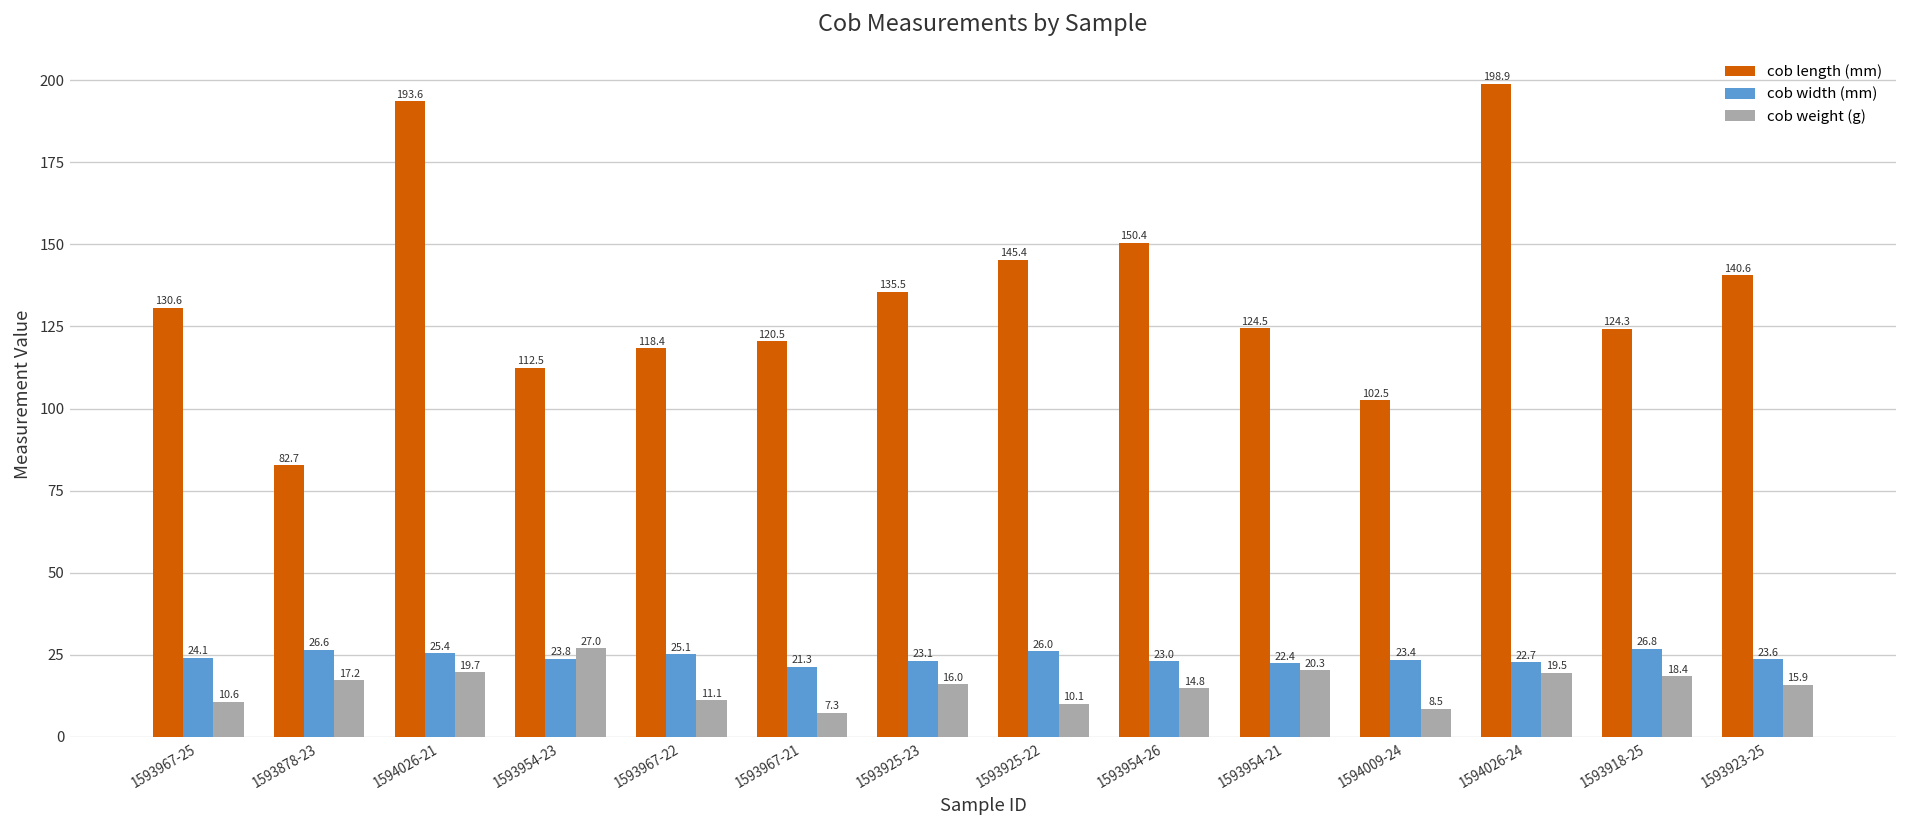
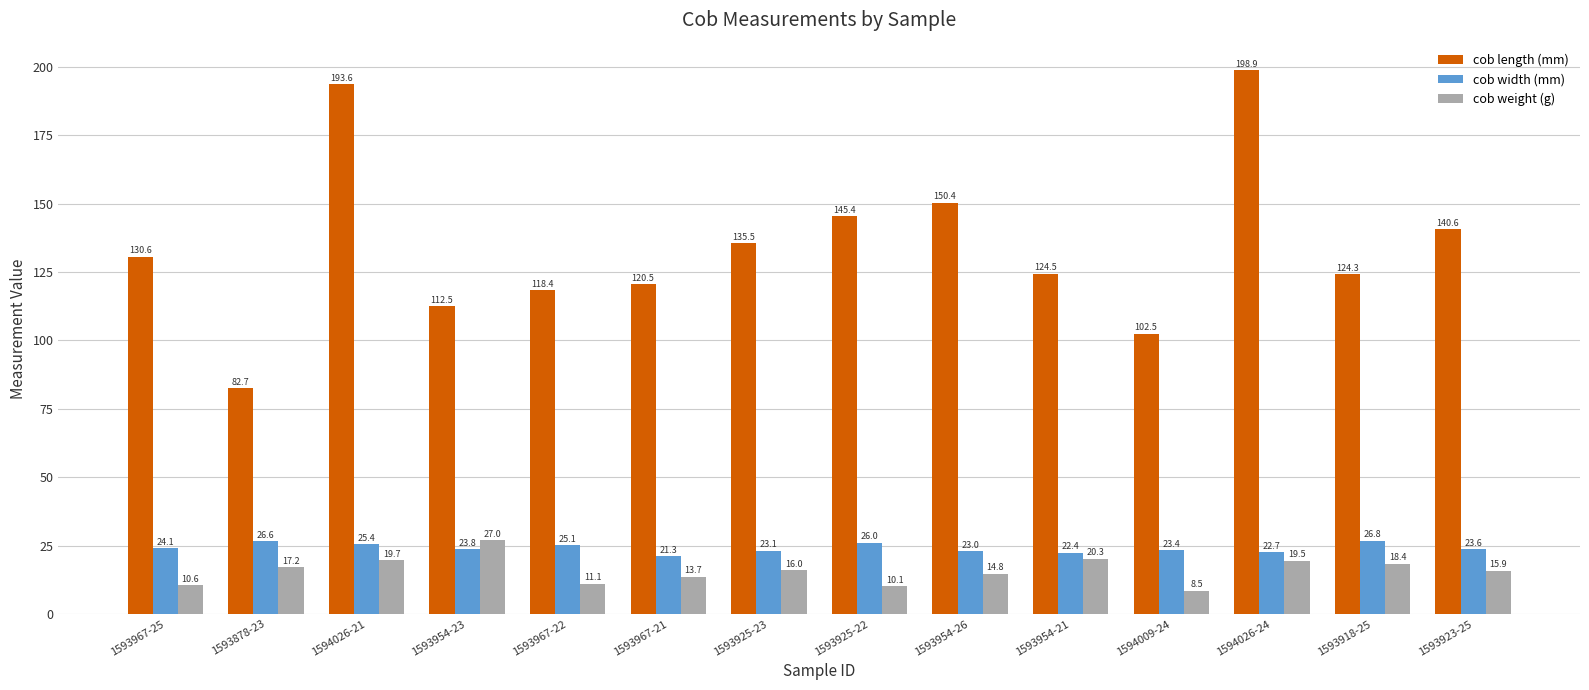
cob weight (g), 1593967-21: 7.3 -> 13.7
